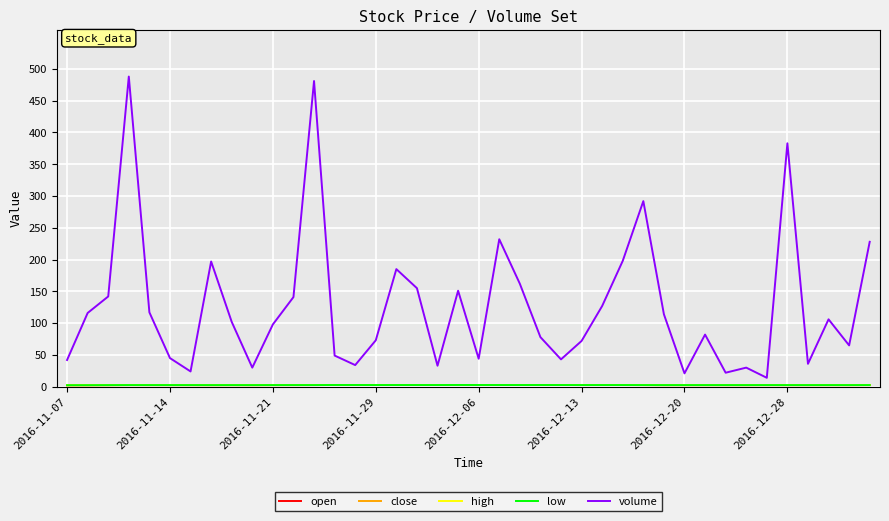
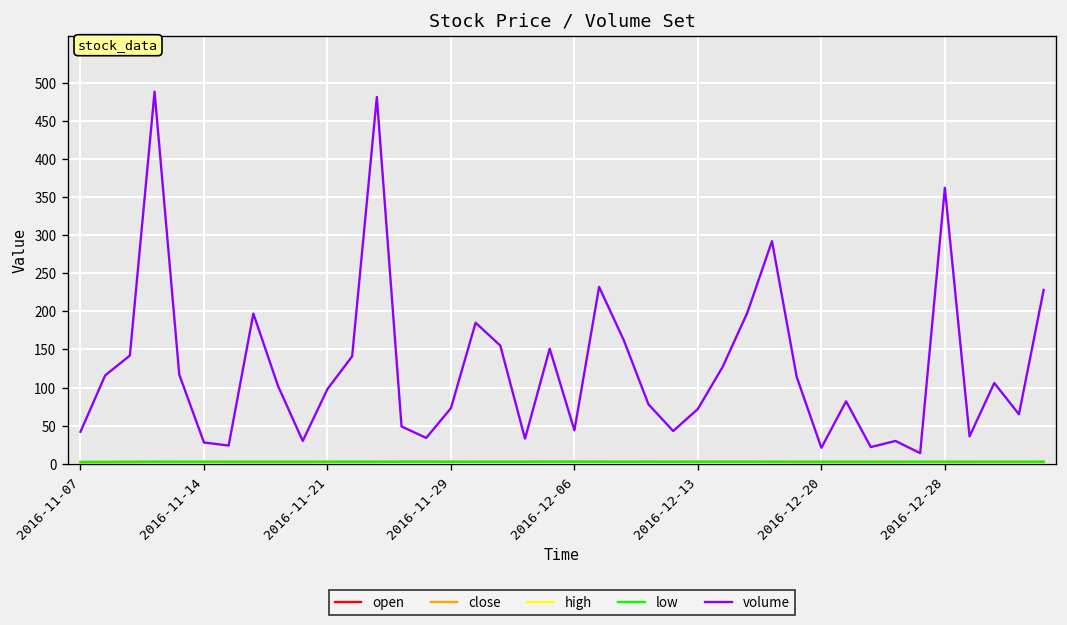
volume, 2016-11-14: 50 -> 30
volume, 2016-12-28: 380 -> 360
